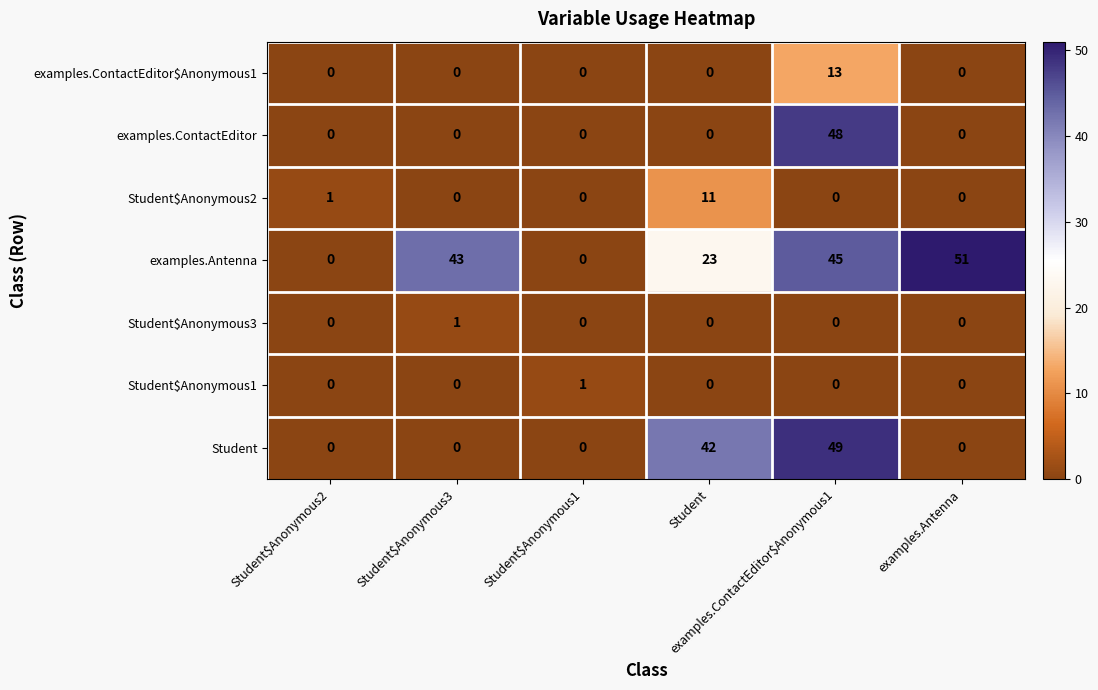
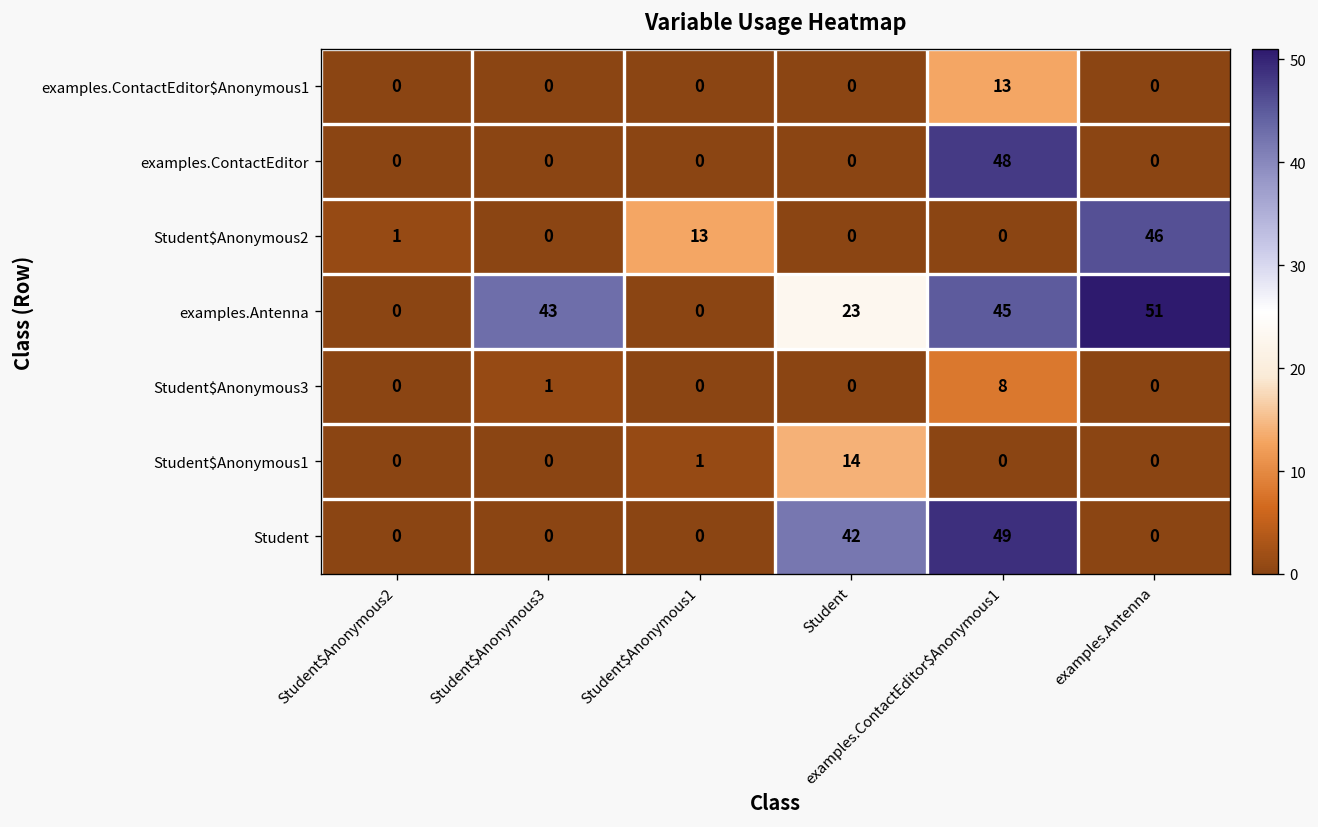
Student$Anonymous2, Student$Anonymous1: 0 -> 13
Student$Anonymous2, Student: 11 -> 0
Student$Anonymous2, examples.Antenna: 0 -> 46
Student$Anonymous3, examples.ContactEditor$Anonymous1: 0 -> 8
Student$Anonymous1, Student: 0 -> 14
